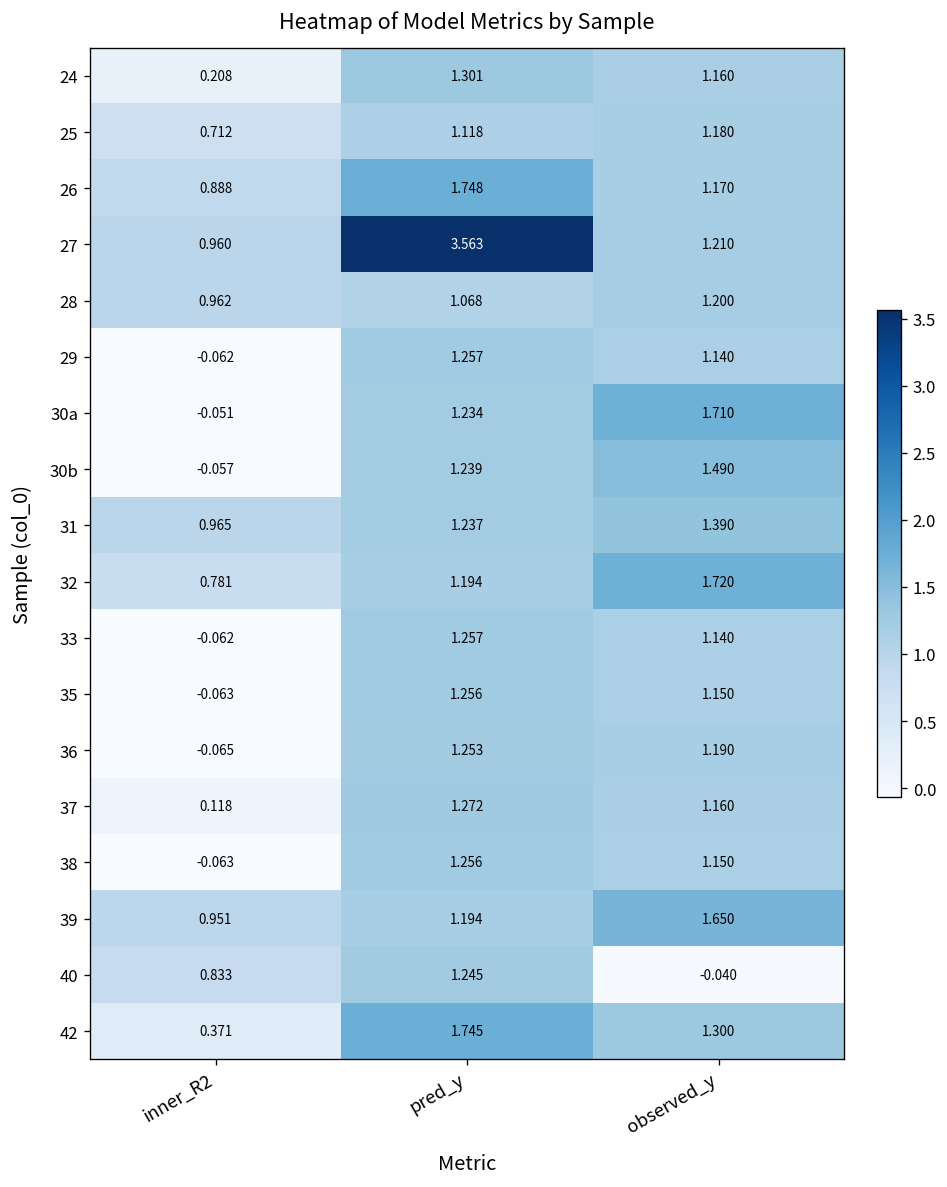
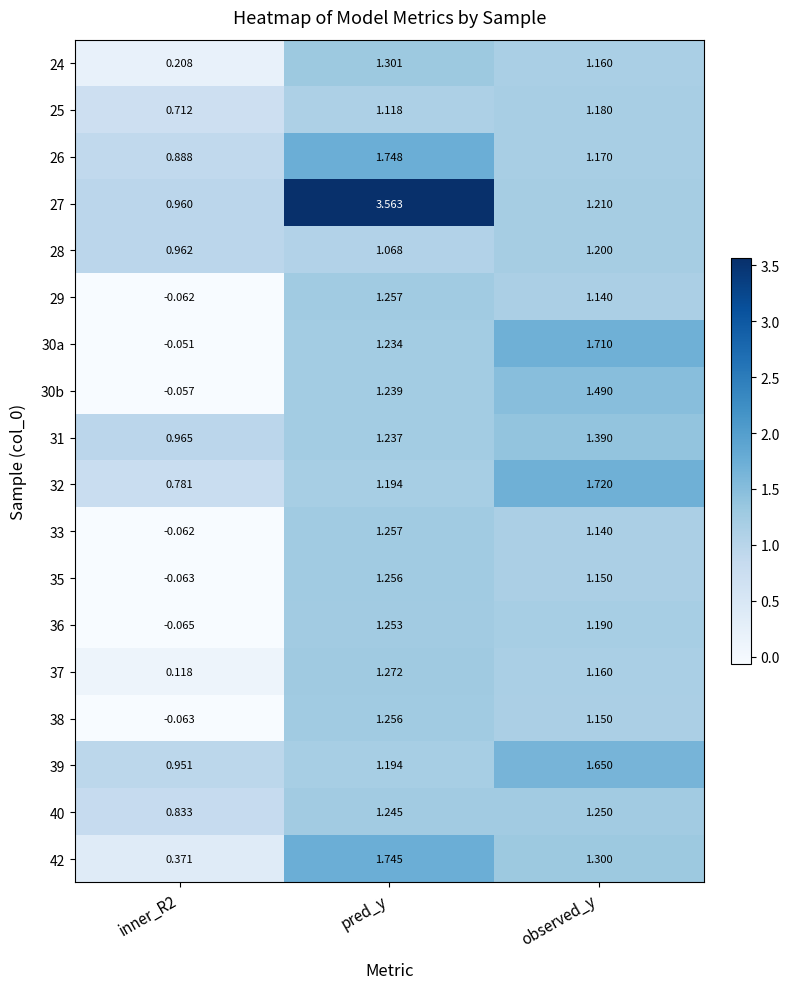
40, observed_y: -0.040 -> 1.250
